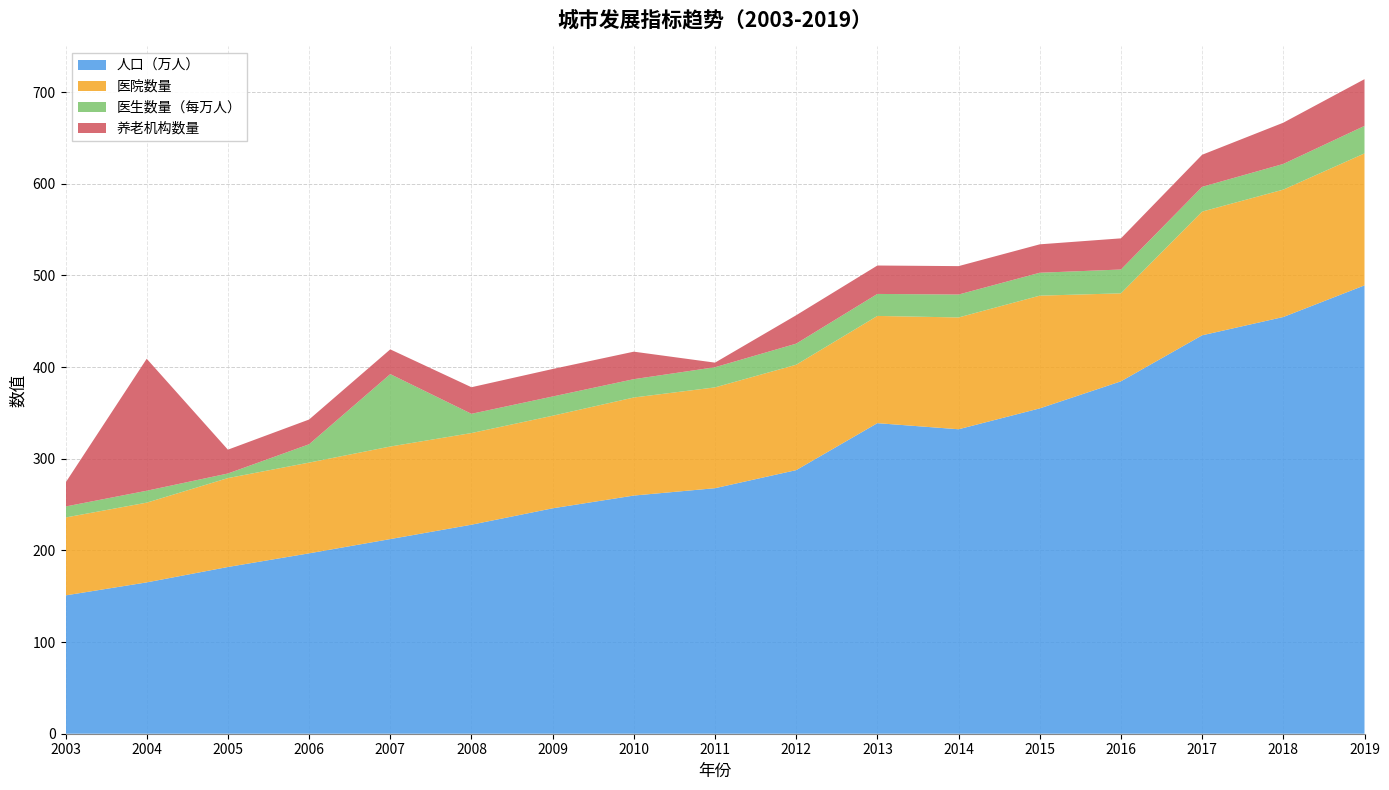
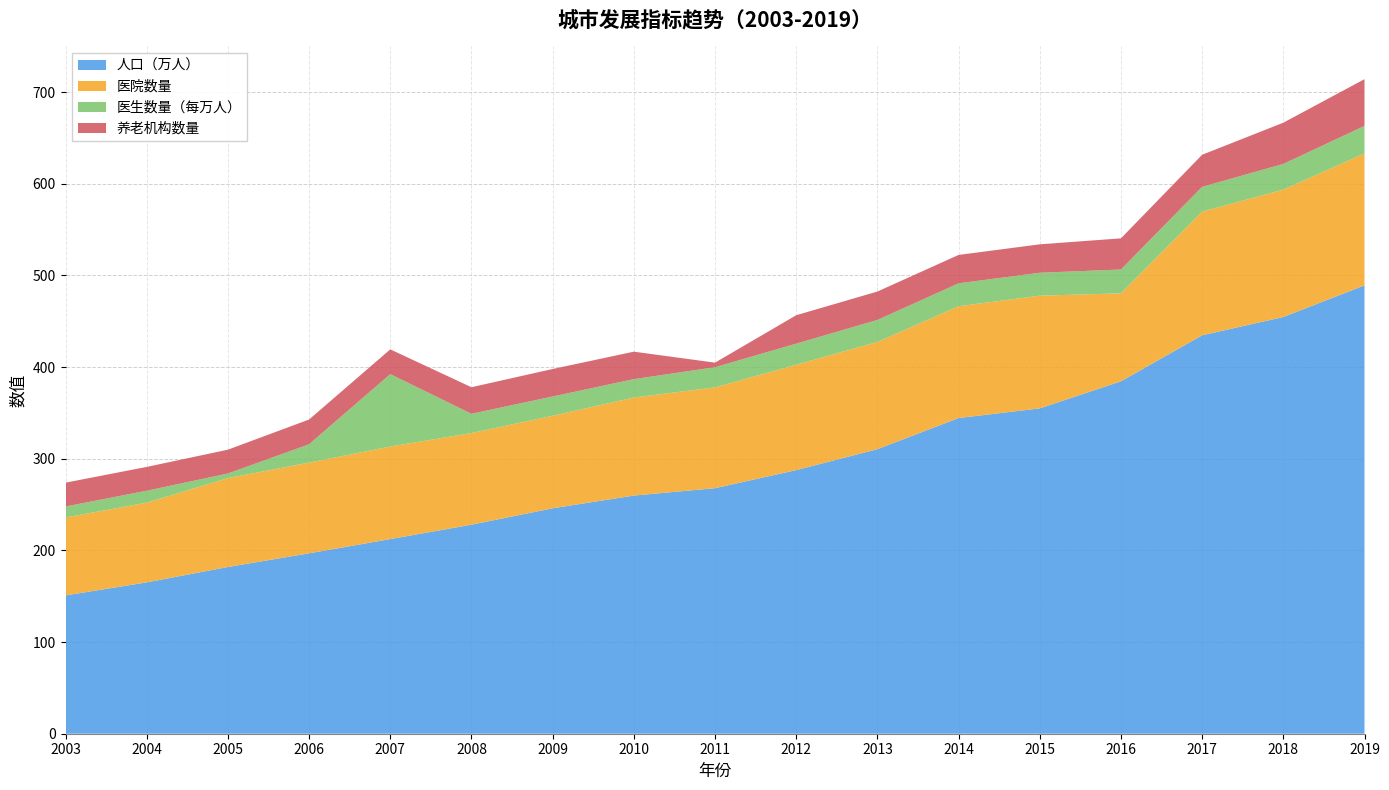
养老机构数量, 2004: 140 -> 30
人口（万人）, 2013: 340 -> 310
人口（万人）, 2014: 330 -> 340
